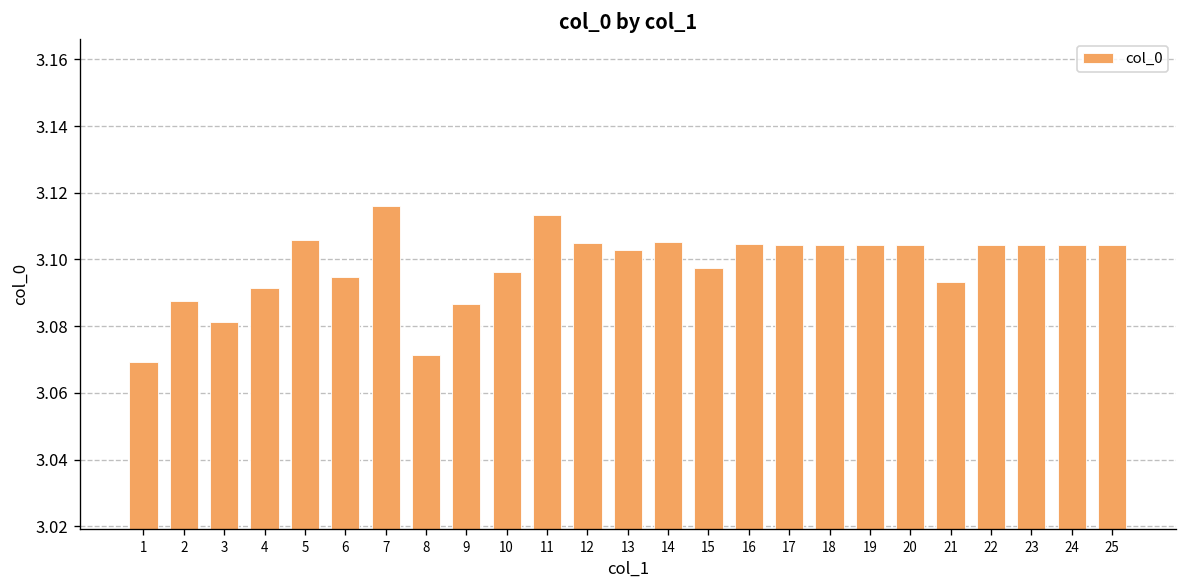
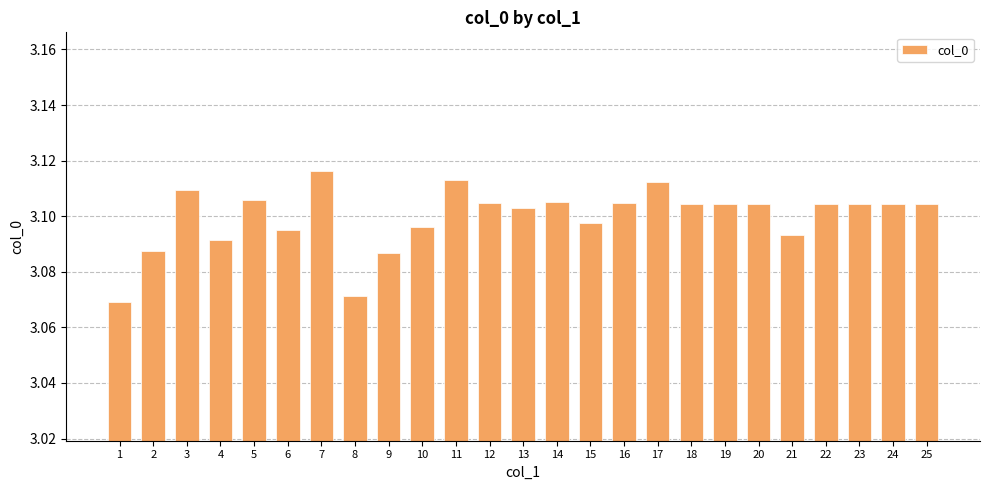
3: 3.081 -> 3.110
17: 3.104 -> 3.112
